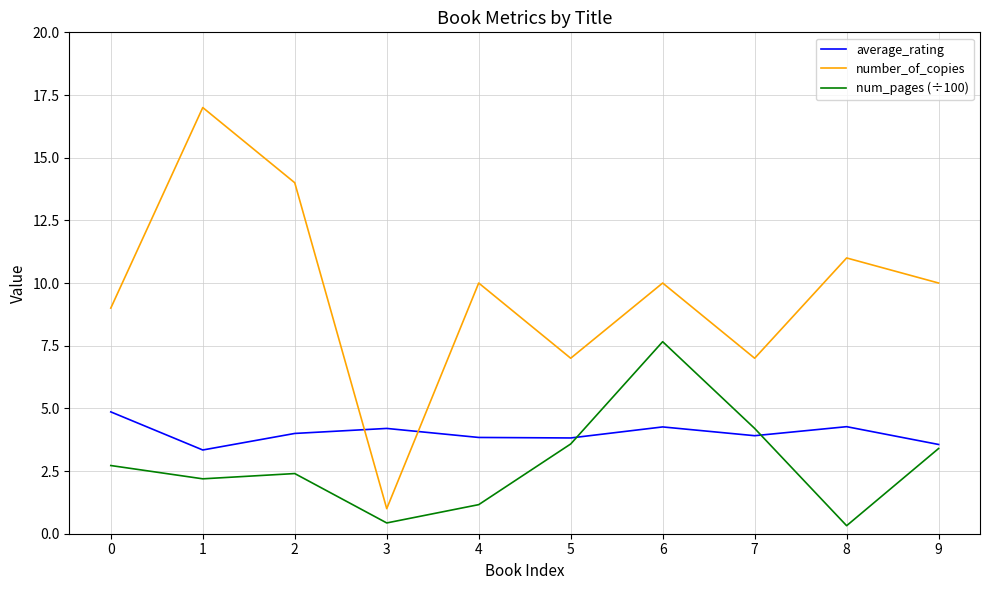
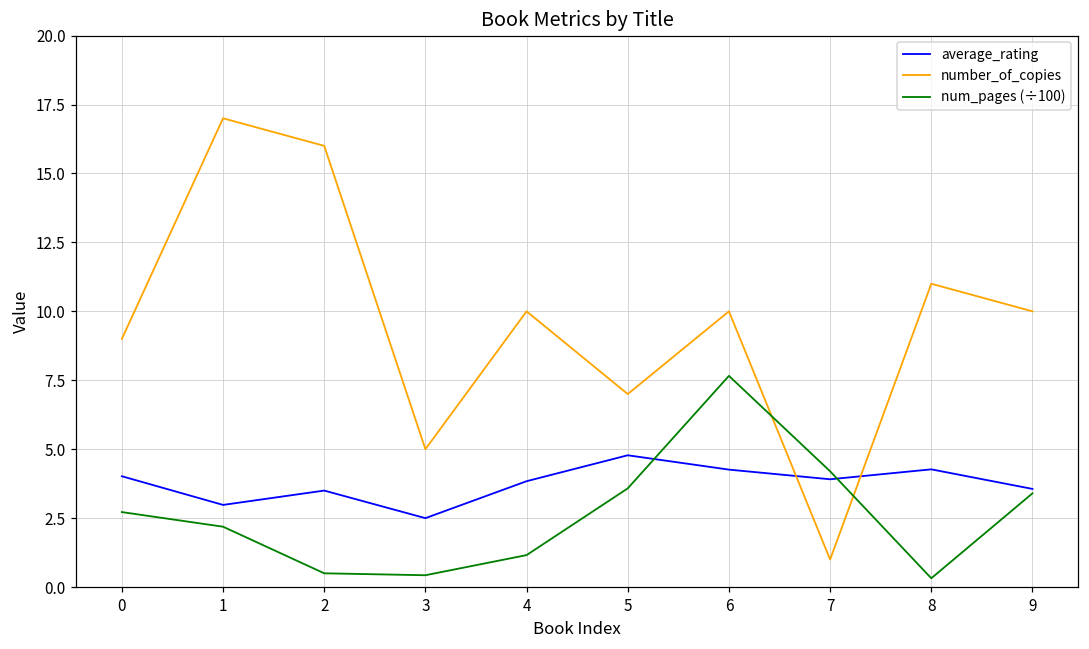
average_rating, 0: 4.9 -> 4.0
average_rating, 1: 3.3 -> 3.0
average_rating, 2: 4.0 -> 3.5
number_of_copies, 2: 14 -> 16
num_pages (÷100), 2: 2.4 -> 0.5
average_rating, 3: 4.2 -> 2.5
number_of_copies, 3: 1 -> 5
average_rating, 5: 3.8 -> 4.8
number_of_copies, 7: 7 -> 1
